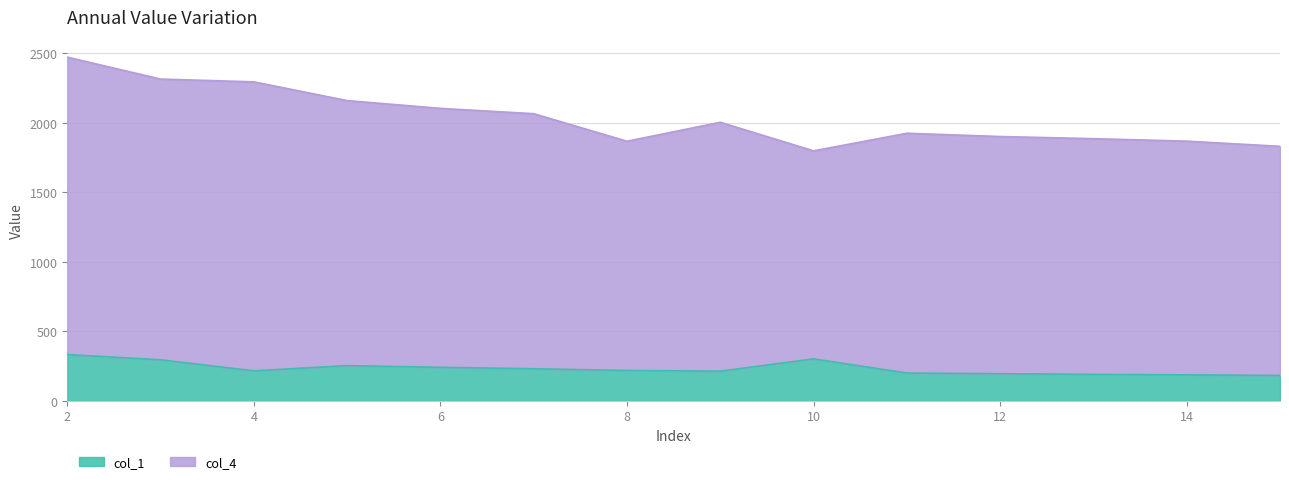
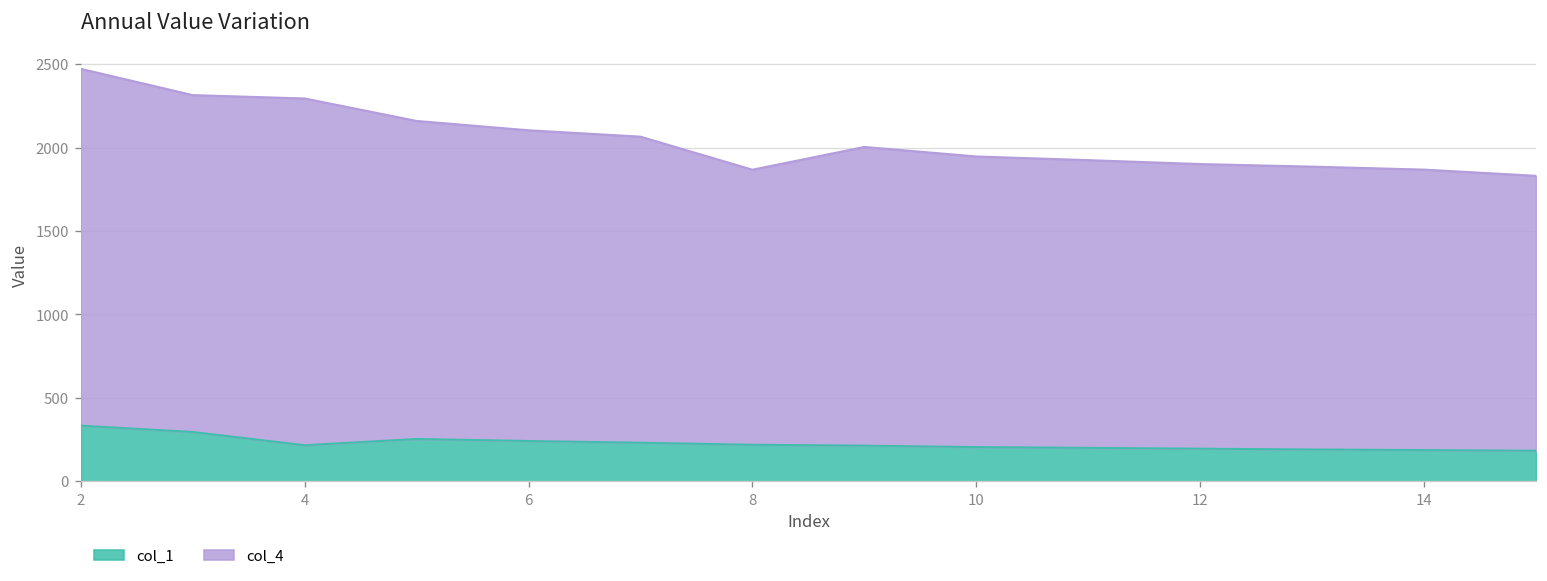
col_1, 10: 300 -> 200
col_4, 10: 1800 -> 1950
